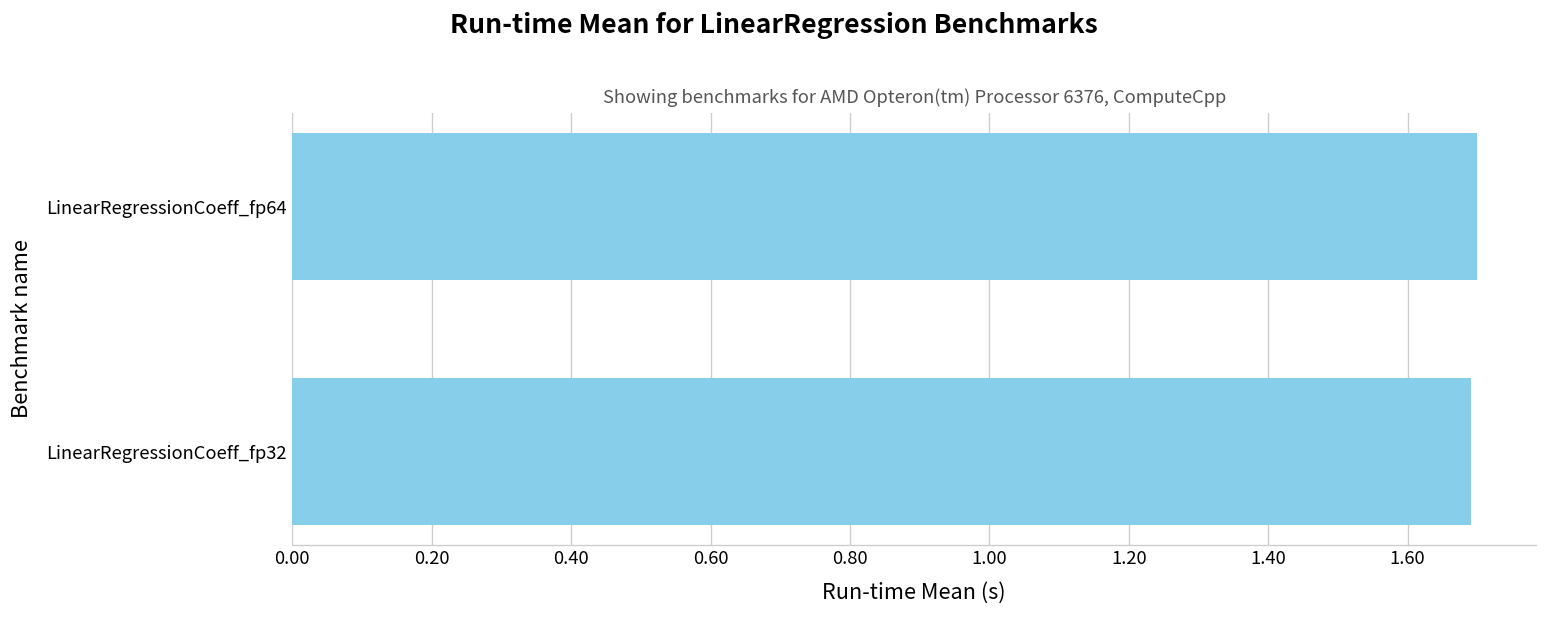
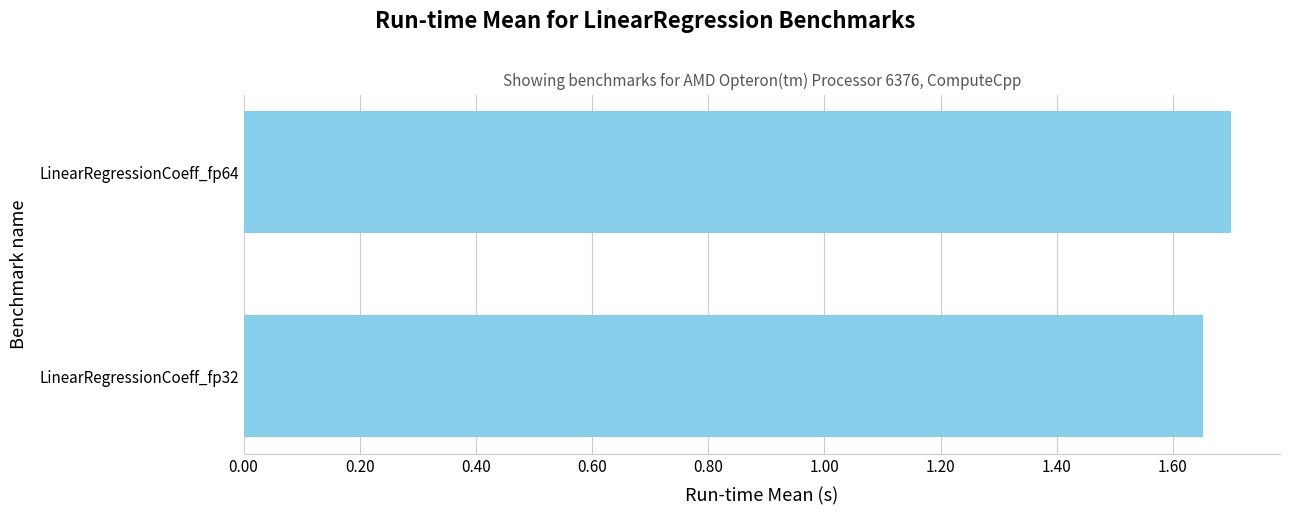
LinearRegressionCoeff_fp32: 1.69 -> 1.65
